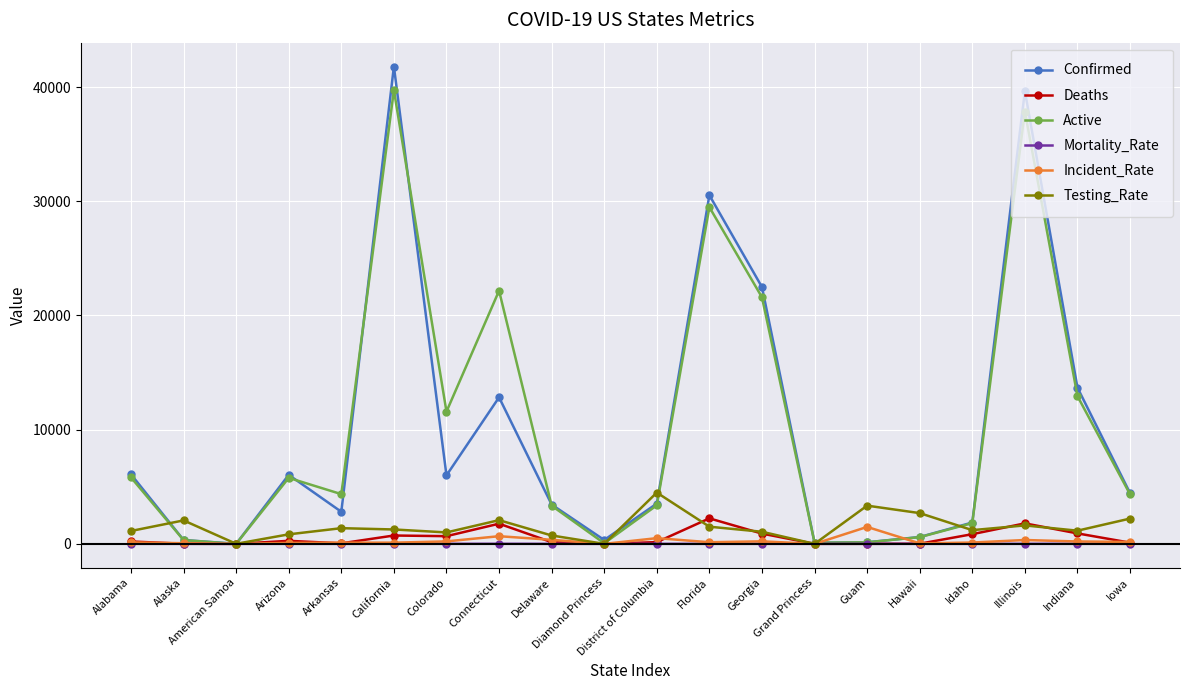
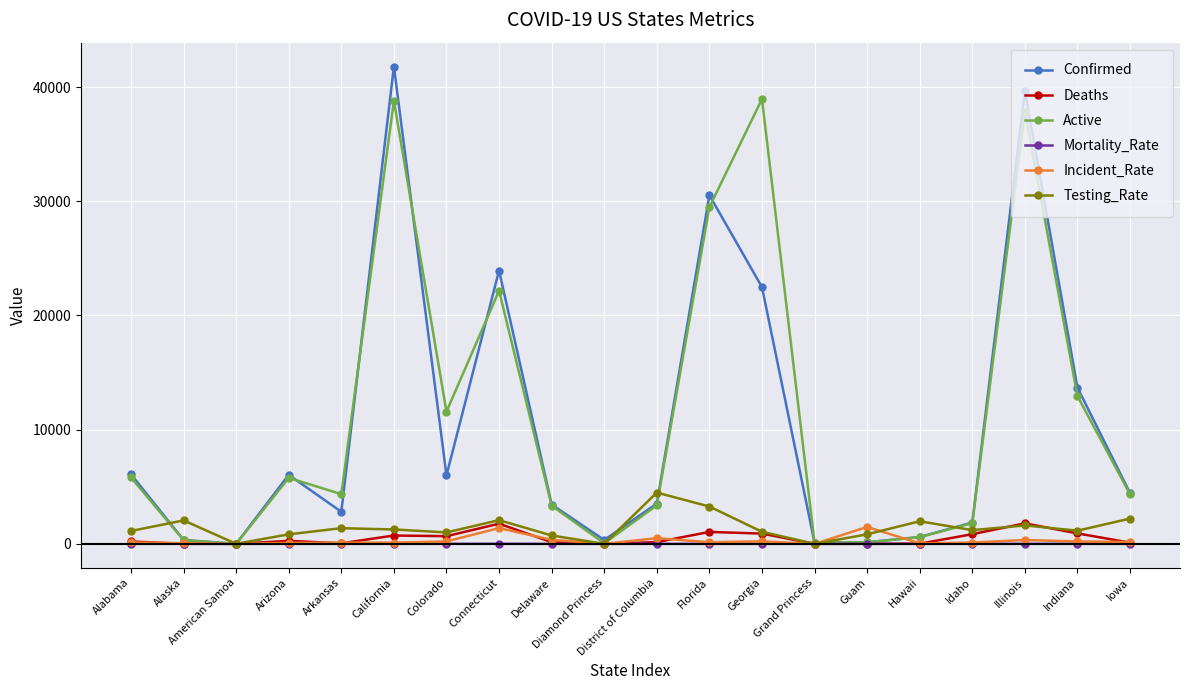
Active, California: 39700 -> 38800
Confirmed, Connecticut: 12800 -> 23900
Incident_Rate, Connecticut: 700 -> 1400
Deaths, Florida: 2200 -> 1000
Testing_Rate, Florida: 1500 -> 3300
Active, Georgia: 21600 -> 39000
Testing_Rate, Guam: 3300 -> 800
Testing_Rate, Hawaii: 2700 -> 2000
